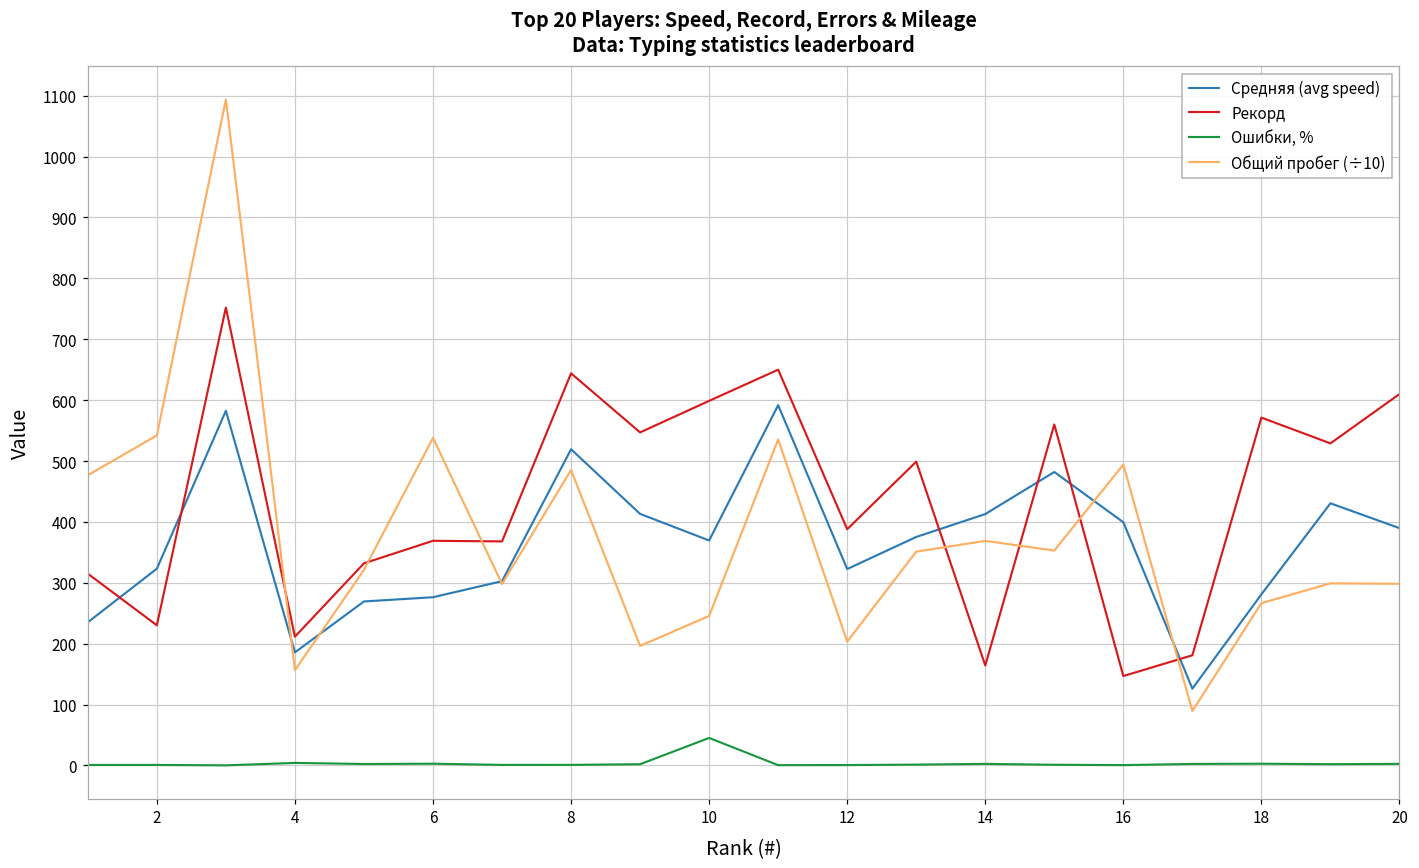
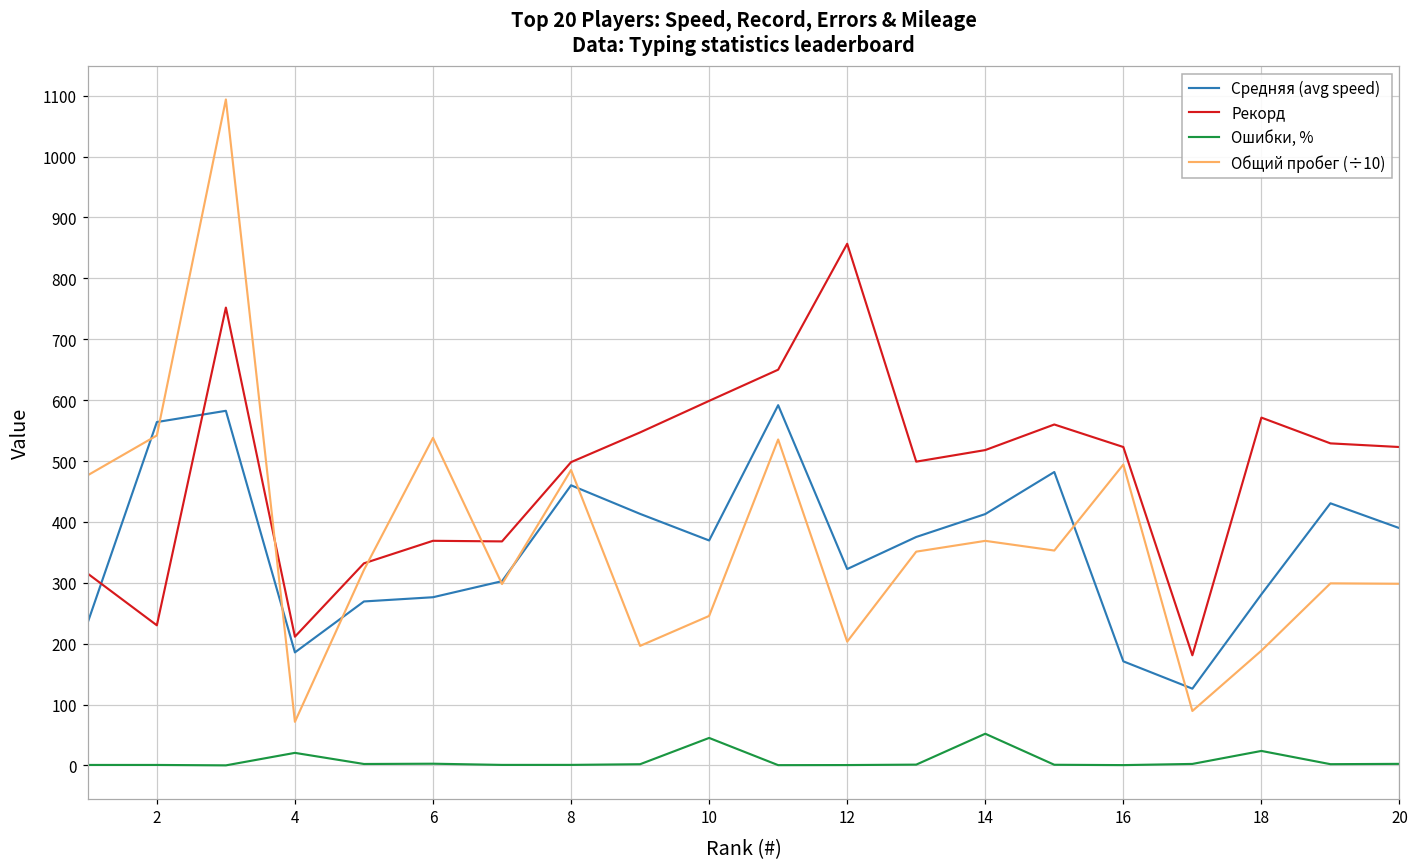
Средняя (avg speed), 2: 320 -> 560
Ошибки, %, 4: 0 -> 20
Общий пробег (÷10), 4: 160 -> 70
Средняя (avg speed), 8: 520 -> 460
Рекорд, 8: 640 -> 500
Рекорд, 12: 390 -> 860
Рекорд, 14: 160 -> 520
Ошибки, %, 14: 0 -> 50
Средняя (avg speed), 16: 400 -> 170
Рекорд, 16: 150 -> 520
Ошибки, %, 18: 0 -> 20
Общий пробег (÷10), 18: 270 -> 190
Рекорд, 20: 610 -> 520
